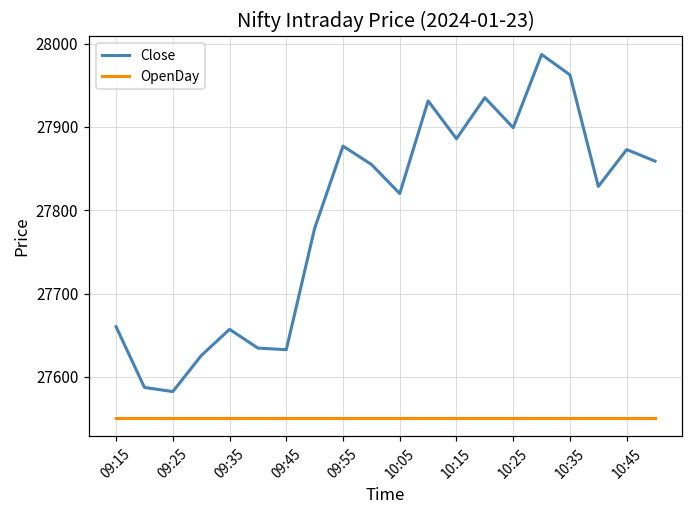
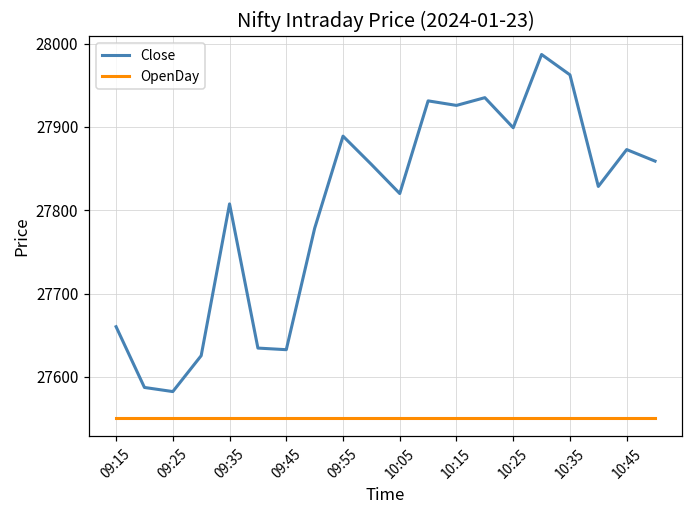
Close, 09:35: 27660 -> 27810
Close, 09:55: 27880 -> 27890
Close, 10:15: 27890 -> 27930
